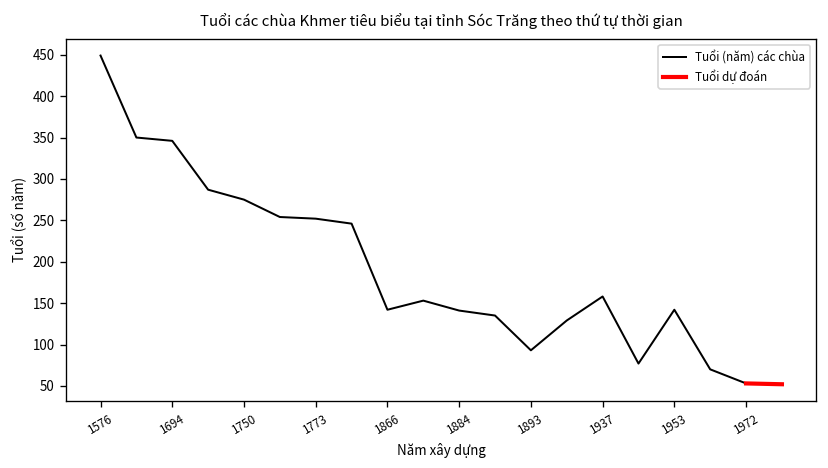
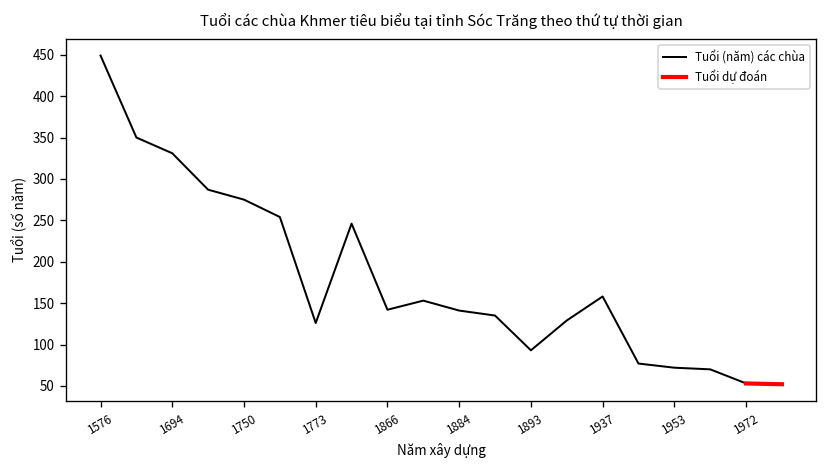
Tuổi (năm) các chùa, 1694: 350 -> 330
Tuổi (năm) các chùa, 1773: 250 -> 130
Tuổi (năm) các chùa, 1953: 140 -> 70
